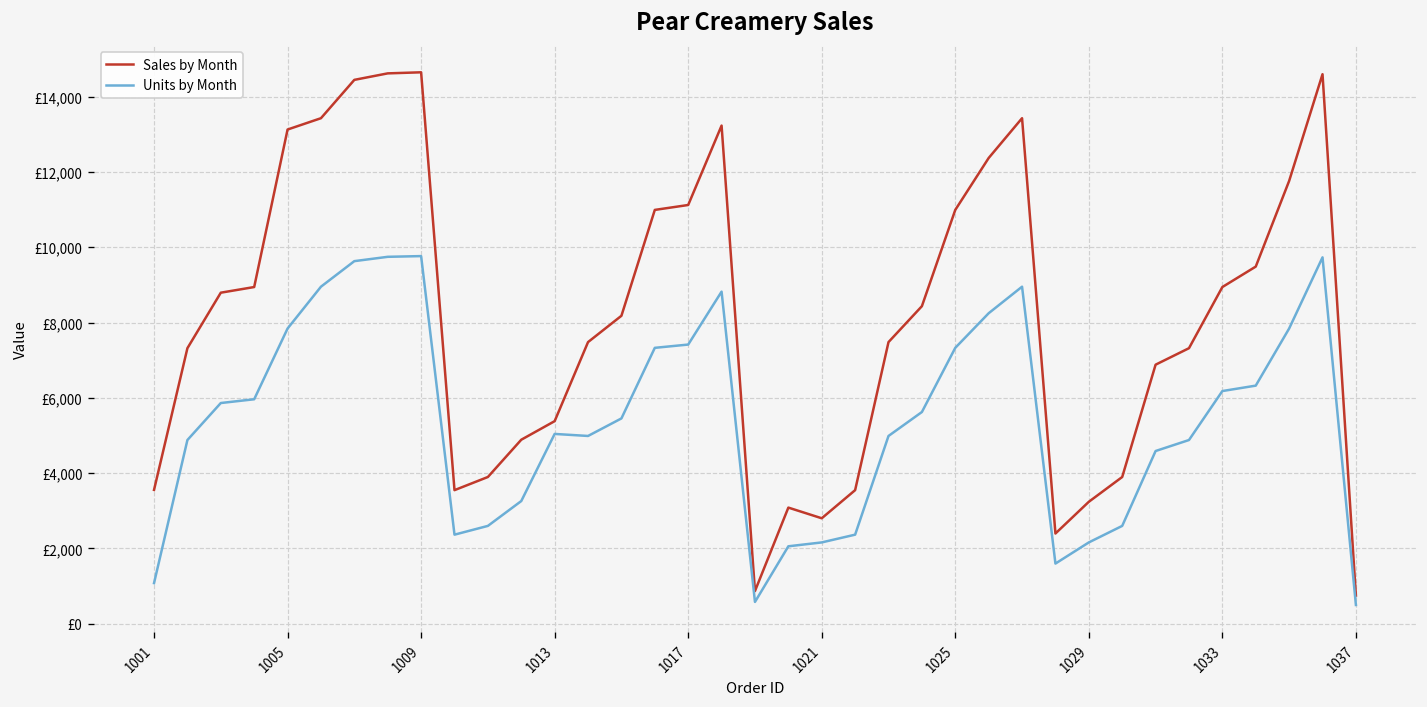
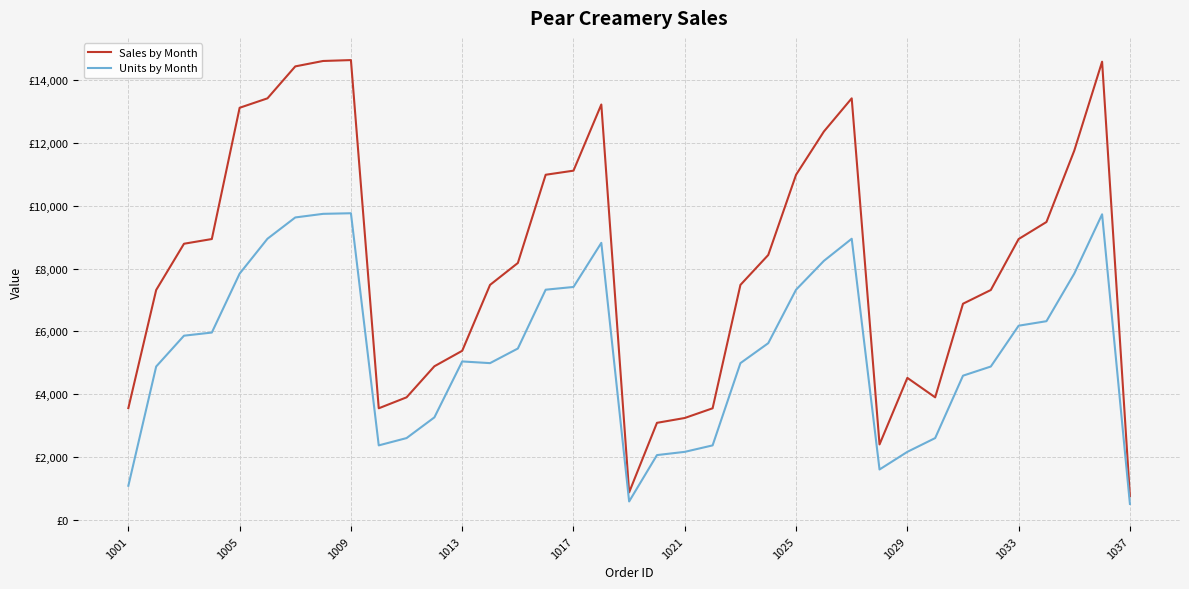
Sales by Month, 1021: £2,800 -> £3,200
Sales by Month, 1029: £3,200 -> £4,500
